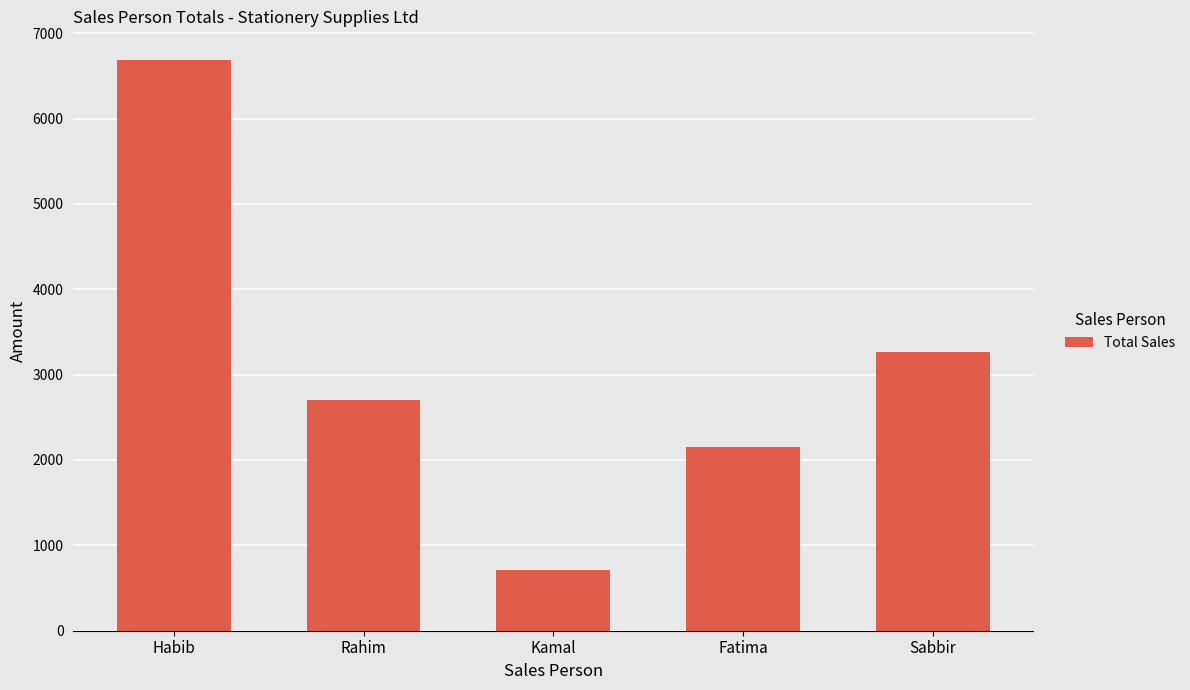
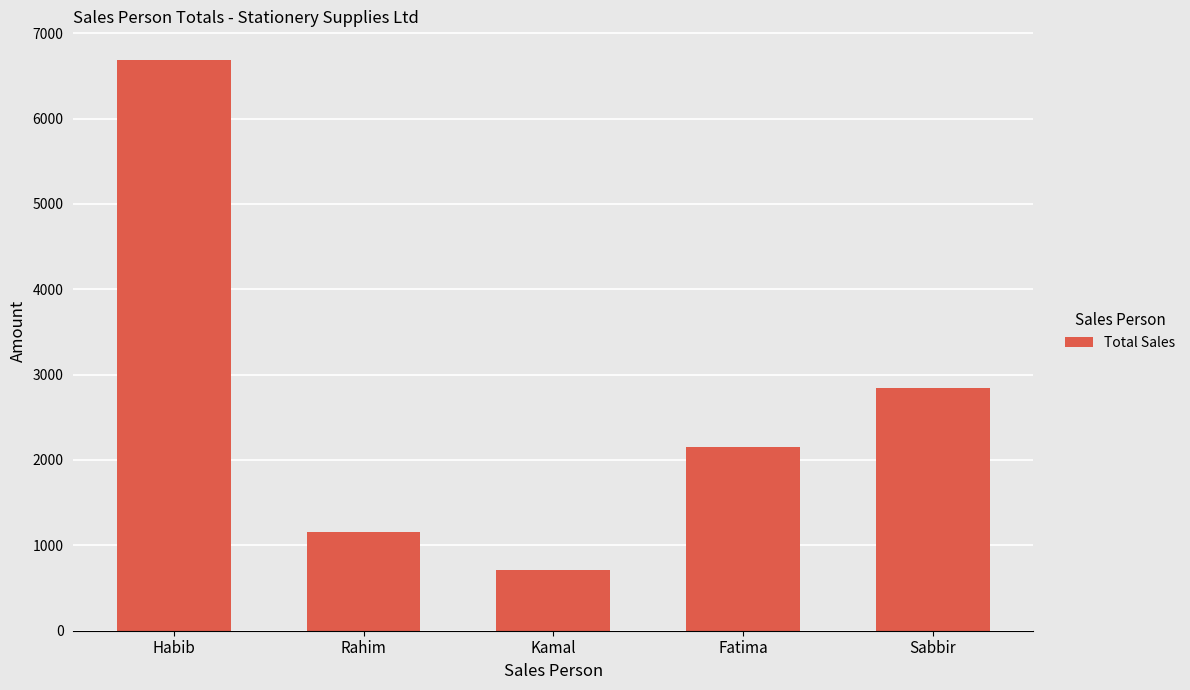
Rahim: 2700 -> 1200
Sabbir: 3300 -> 2800
